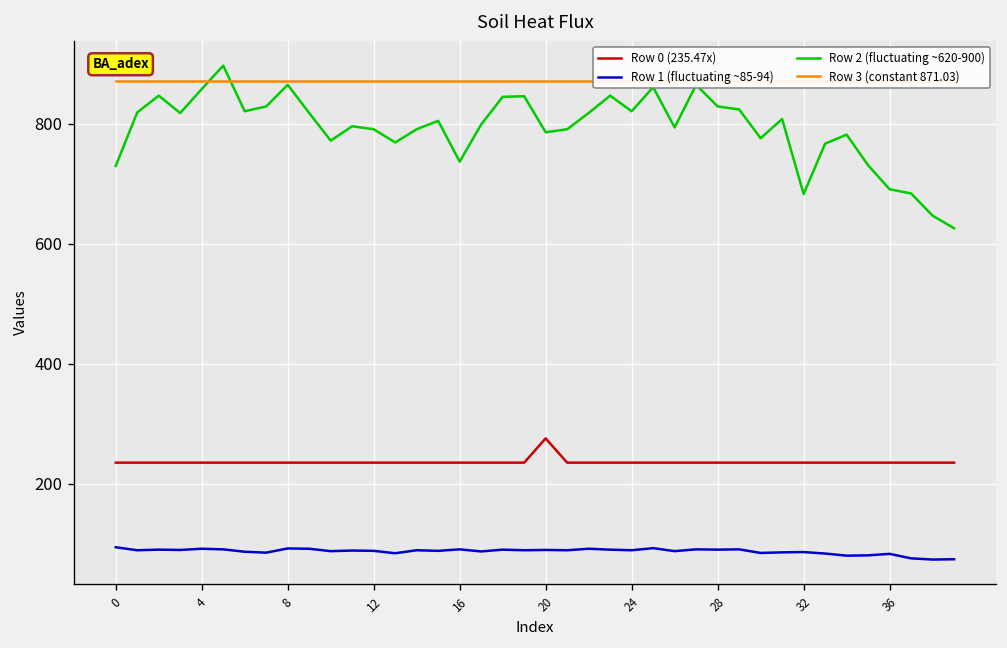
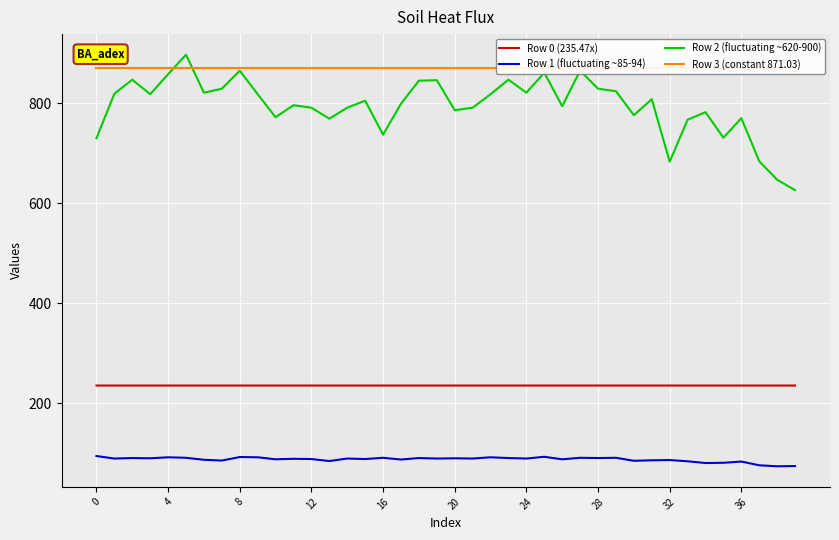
Row 0 (235.47x), 20: 280 -> 240
Row 2 (fluctuating ~620-900), 36: 690 -> 770
